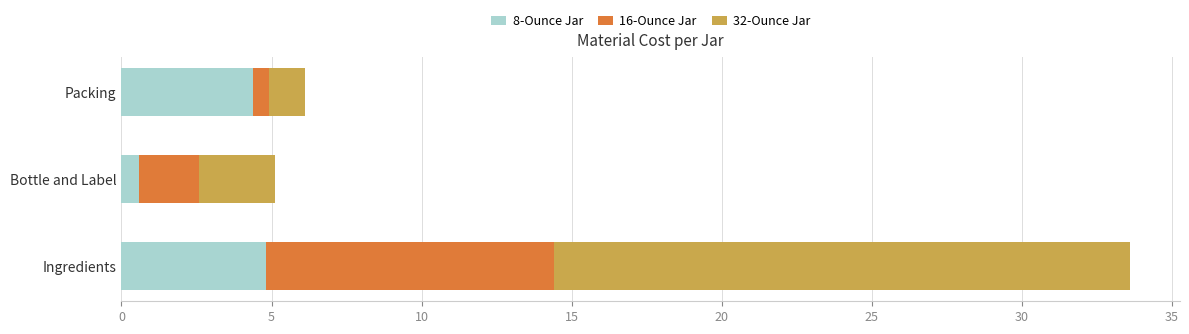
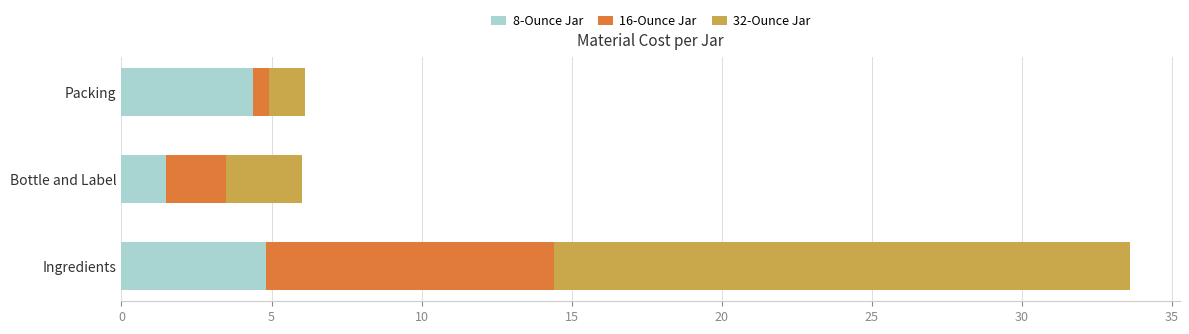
8-Ounce Jar, Bottle and Label: 0.6 -> 1.5
